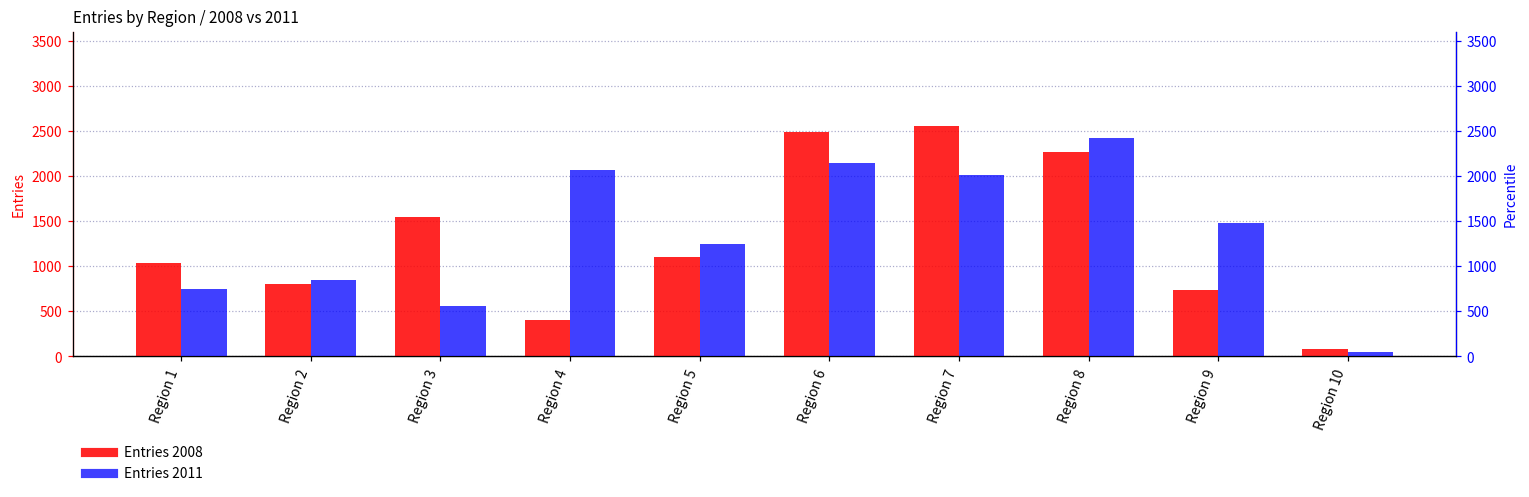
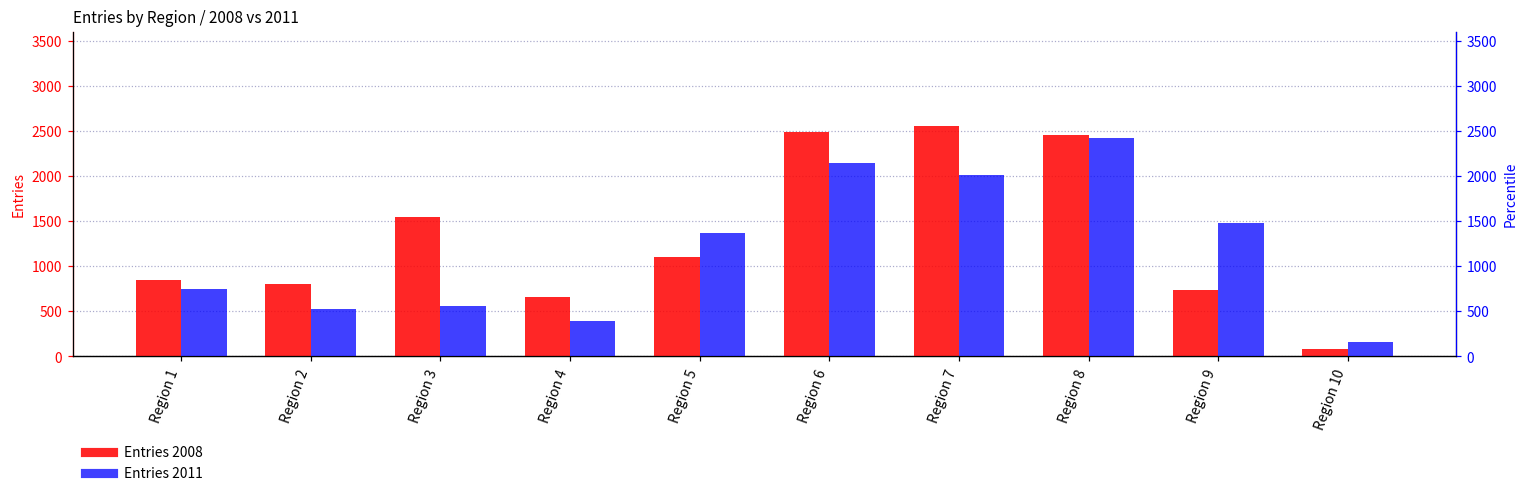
Entries 2008, Region 1: 1000 -> 800
Entries 2008, Region 4: 400 -> 700
Entries 2008, Region 8: 2300 -> 2500
Entries 2011, Region 2: 900 -> 500
Entries 2011, Region 4: 2100 -> 400
Entries 2011, Region 5: 1200 -> 1400
Entries 2011, Region 10: 100 -> 200
